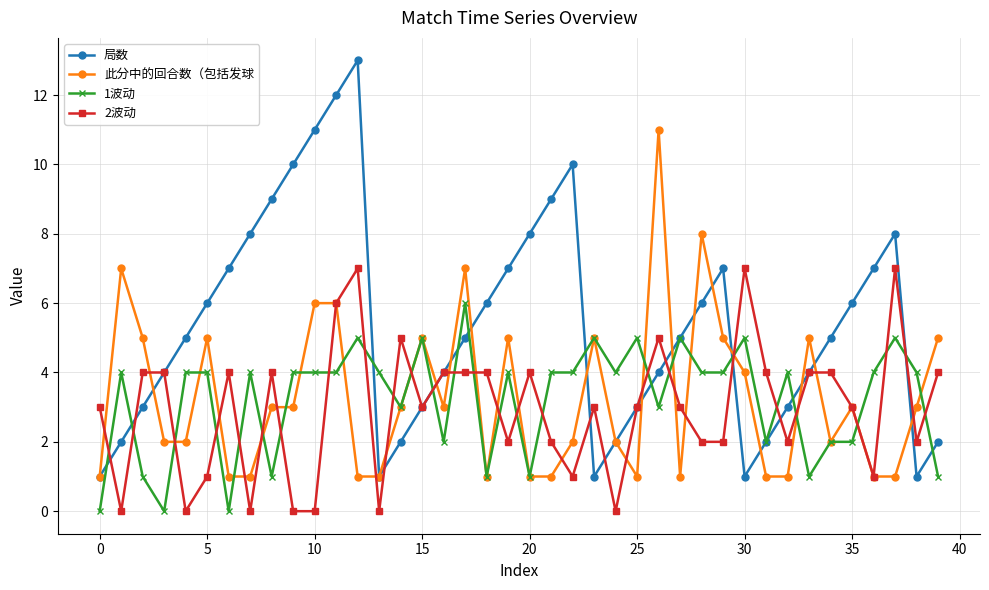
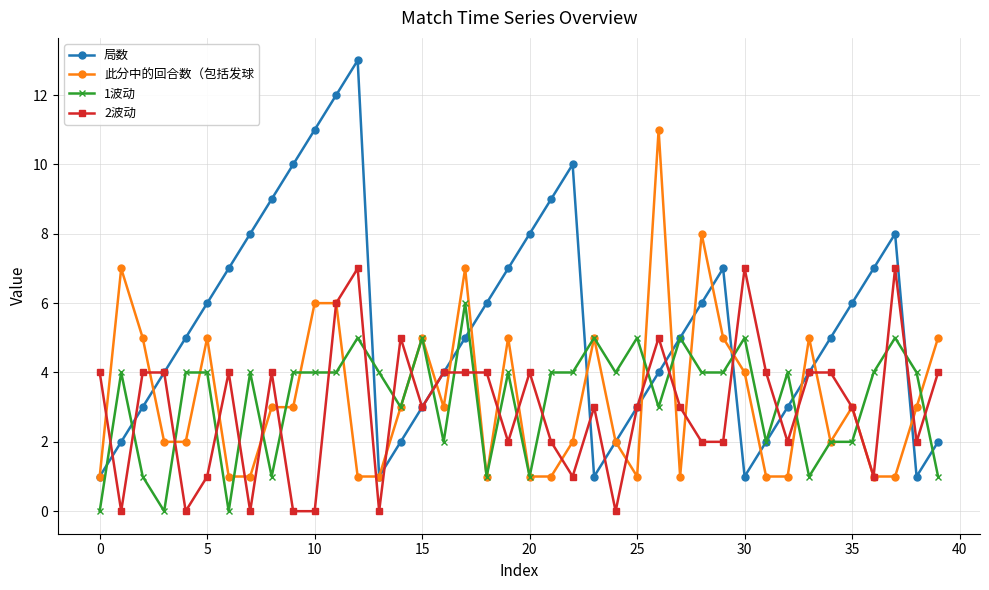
2波动, 0: 3 -> 4
